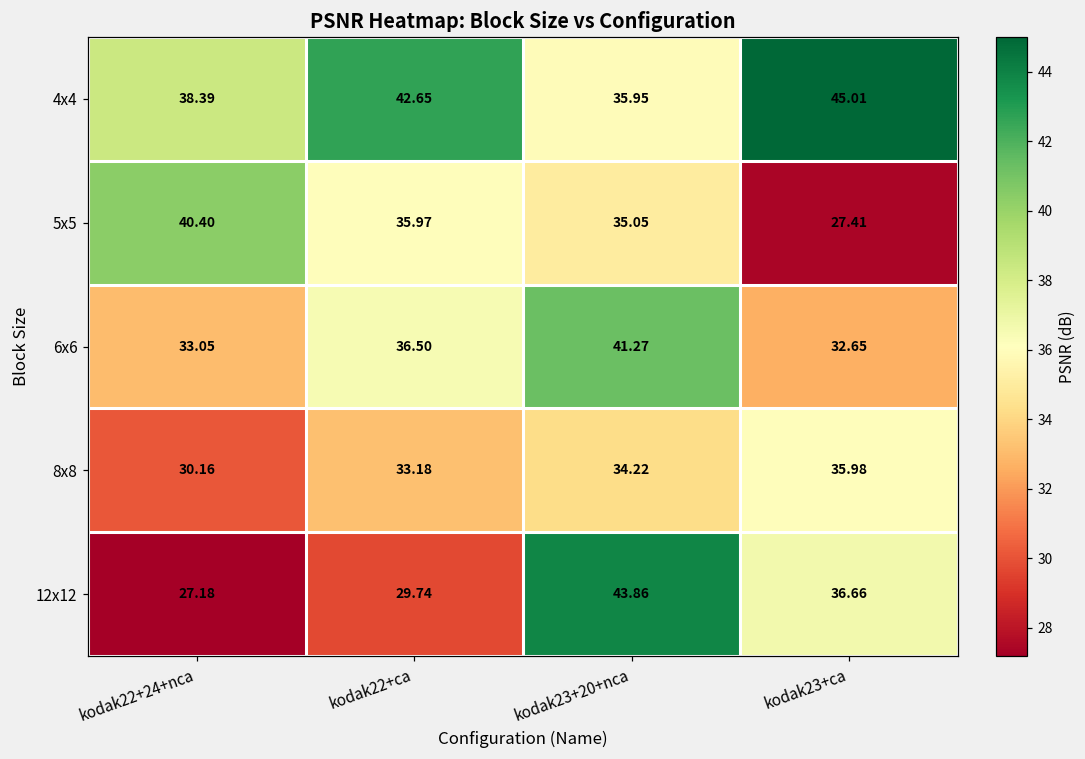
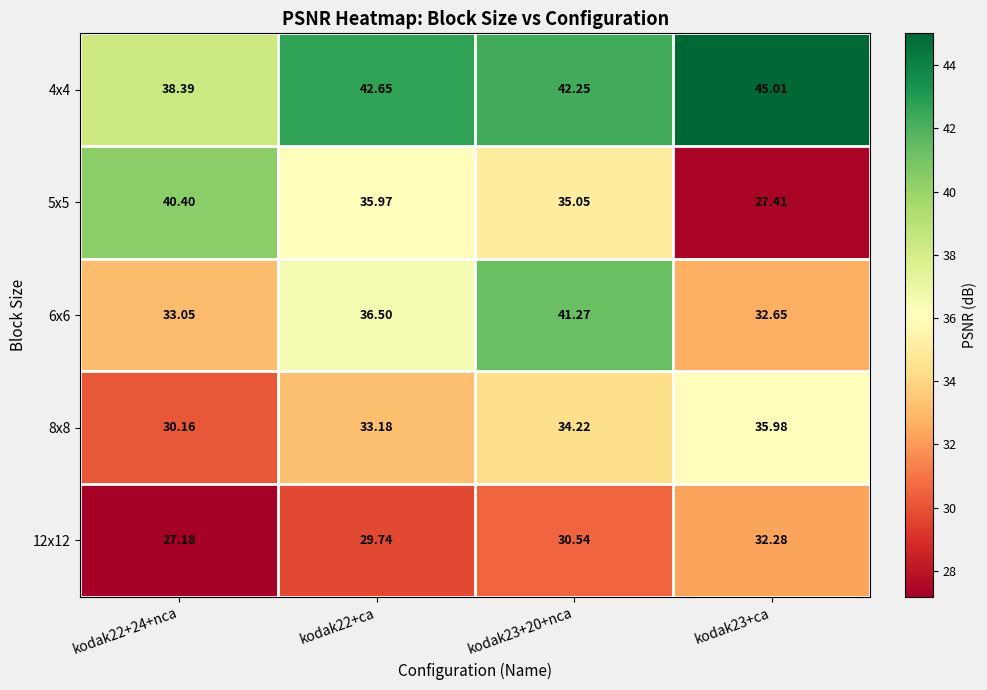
4x4, kodak23+20+nca: 35.95 -> 42.25
12x12, kodak23+20+nca: 43.86 -> 30.54
12x12, kodak23+ca: 36.66 -> 32.28
